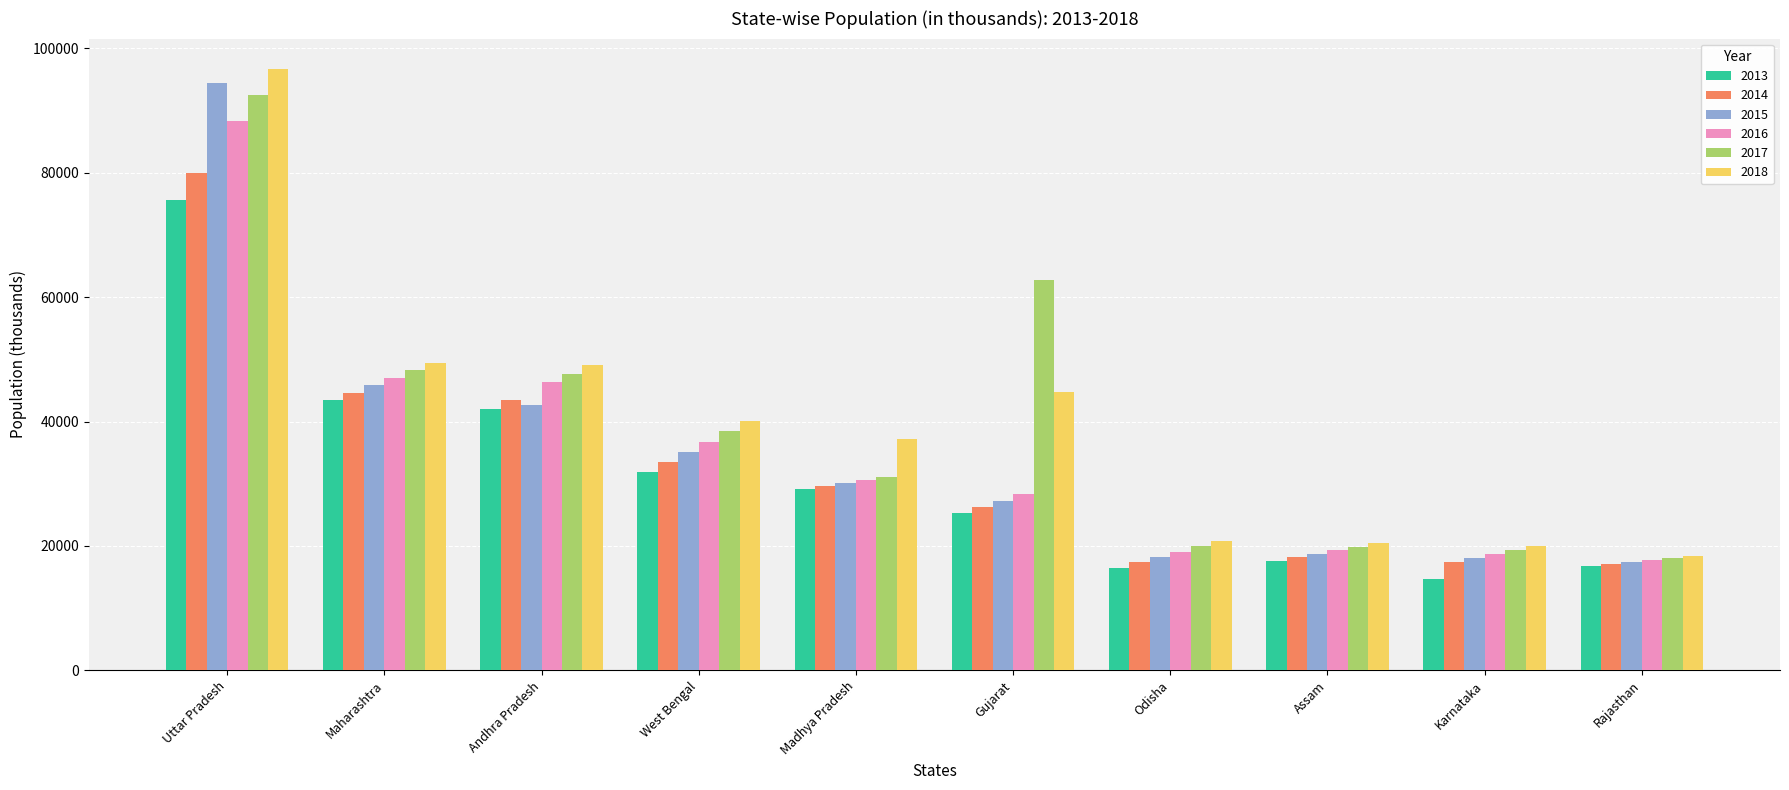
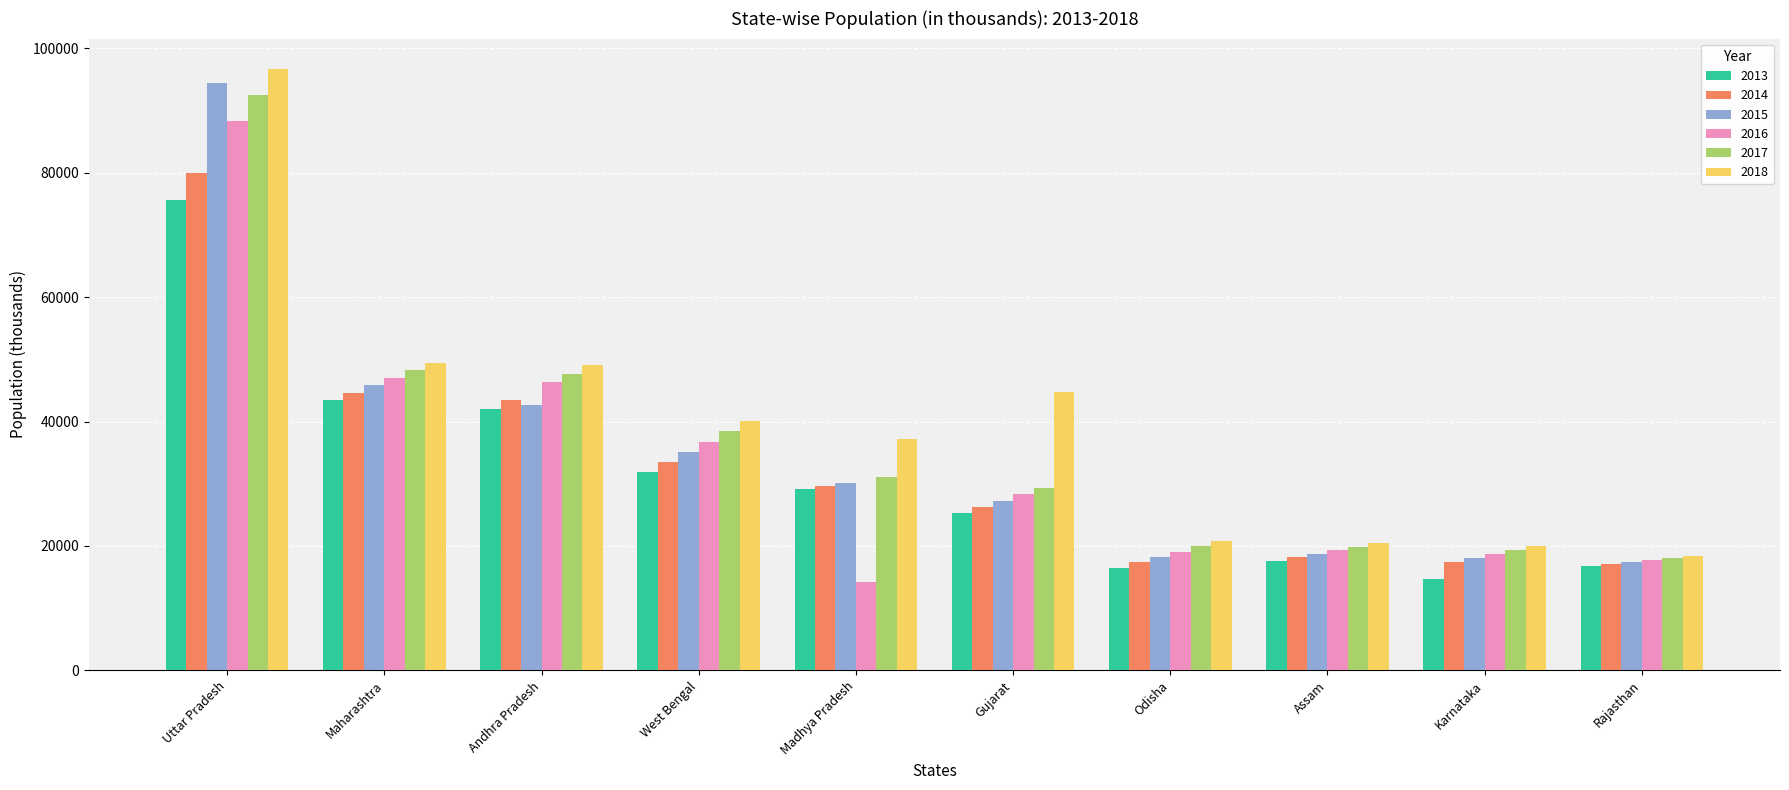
2016, Madhya Pradesh: 31000 -> 14000
2017, Gujarat: 63000 -> 29000
